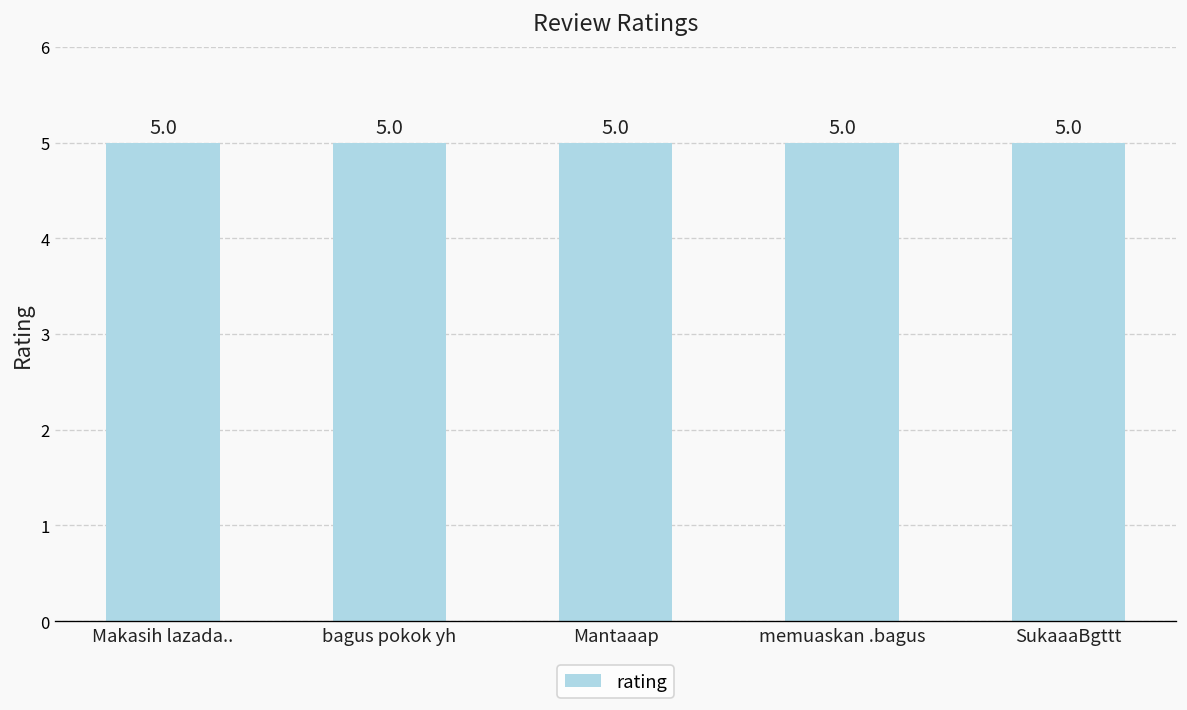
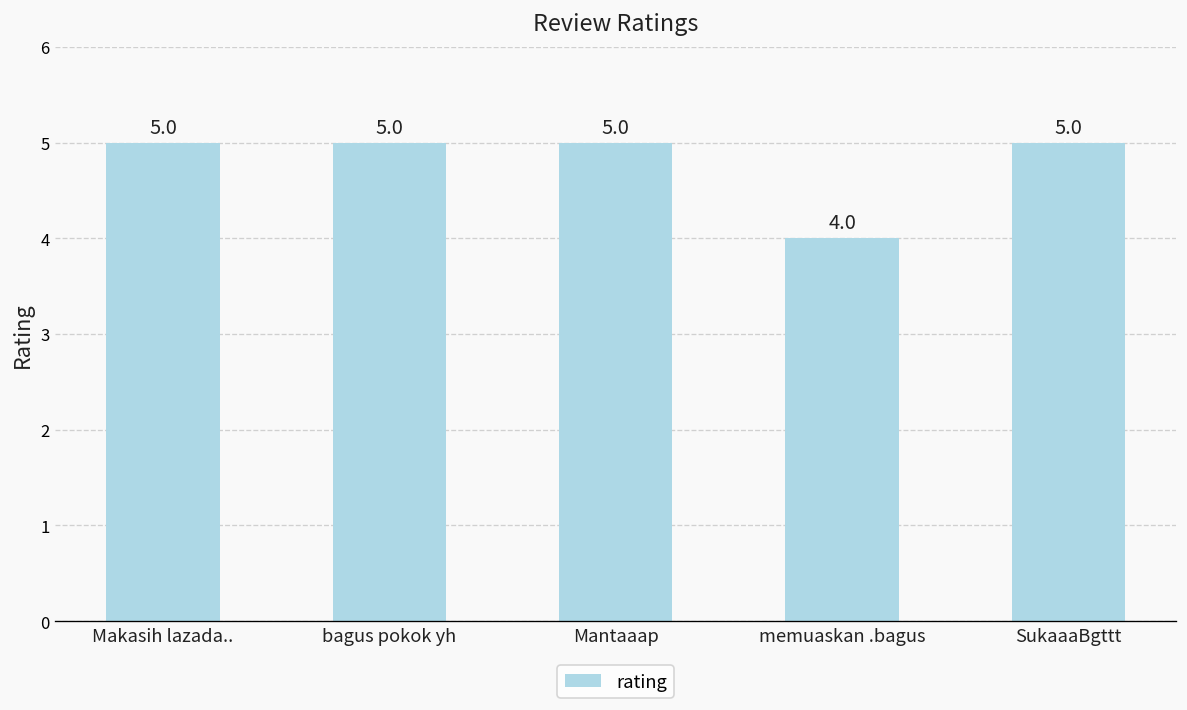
memuaskan .bagus: 5.0 -> 4.0
